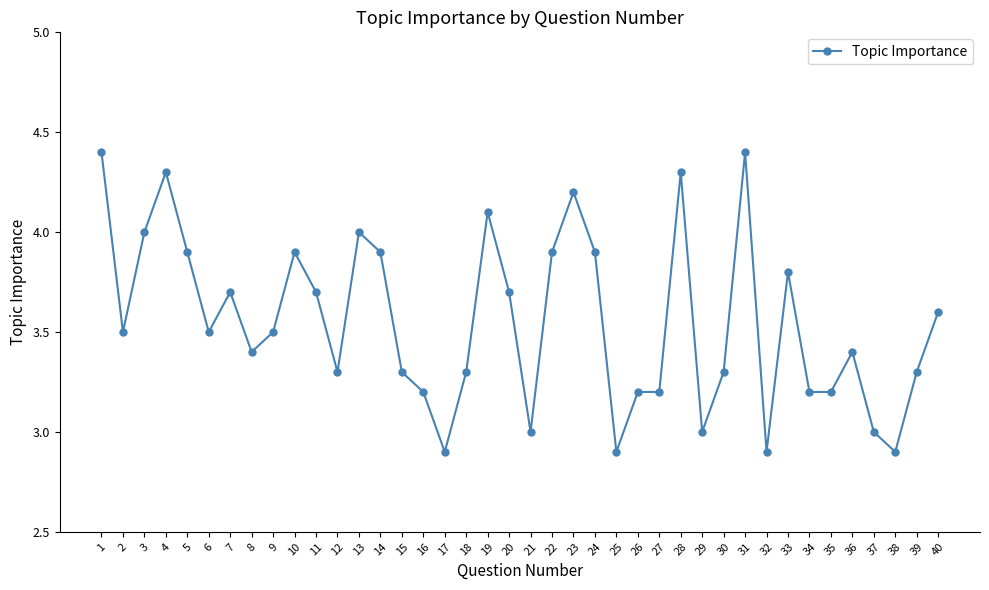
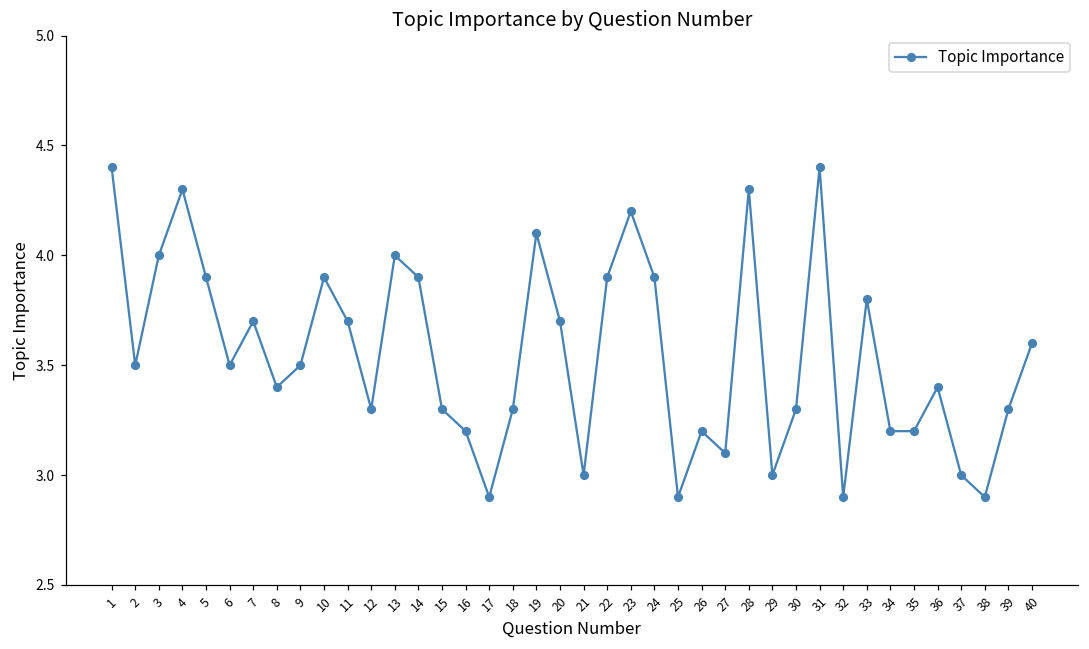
27: 3.2 -> 3.1
